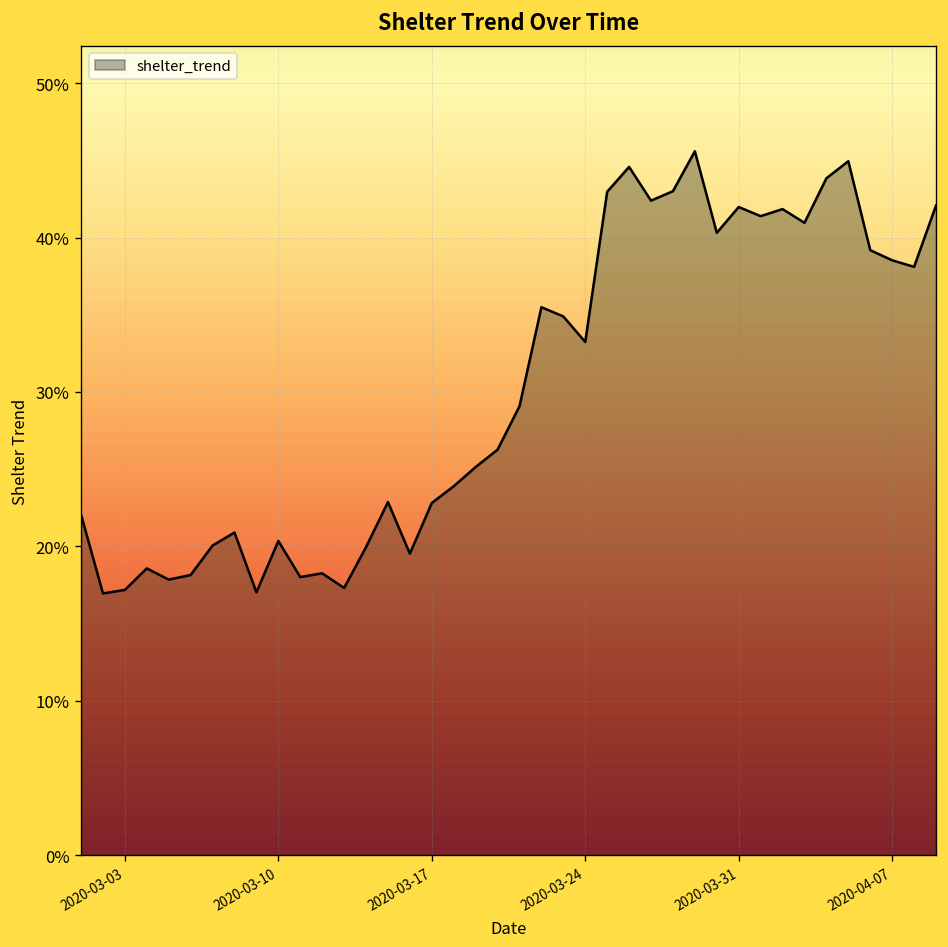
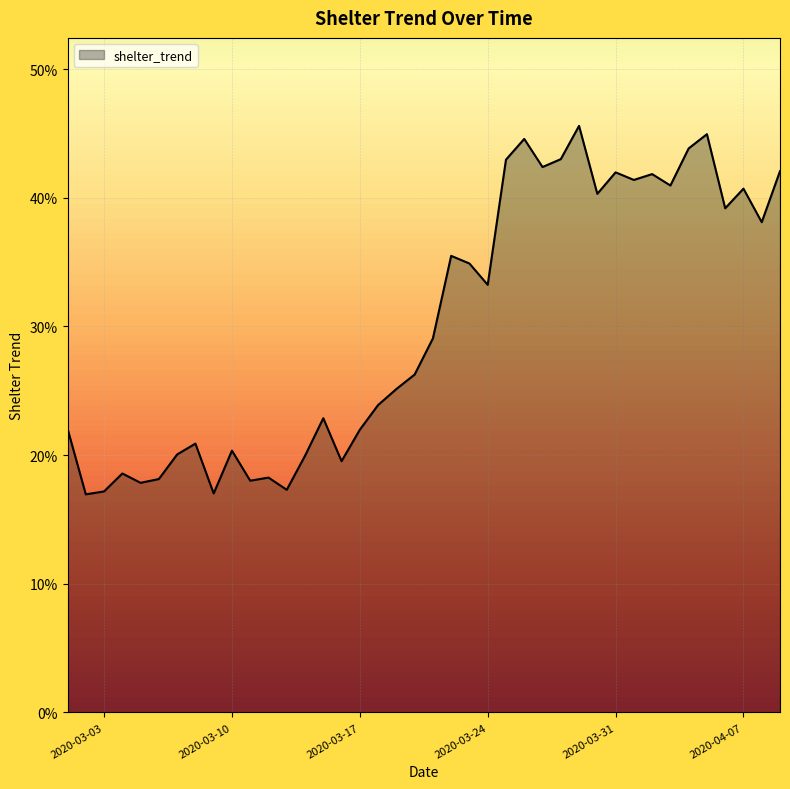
2020-03-17: 22.8% -> 22.0%
2020-04-07: 38.5% -> 40.7%
